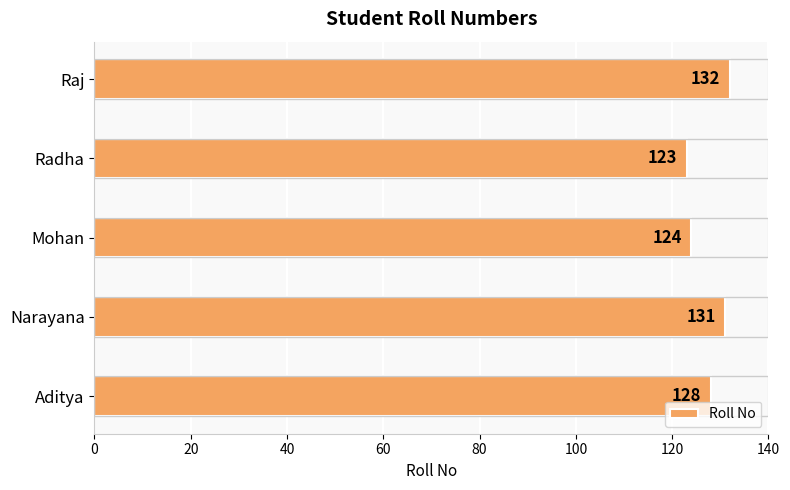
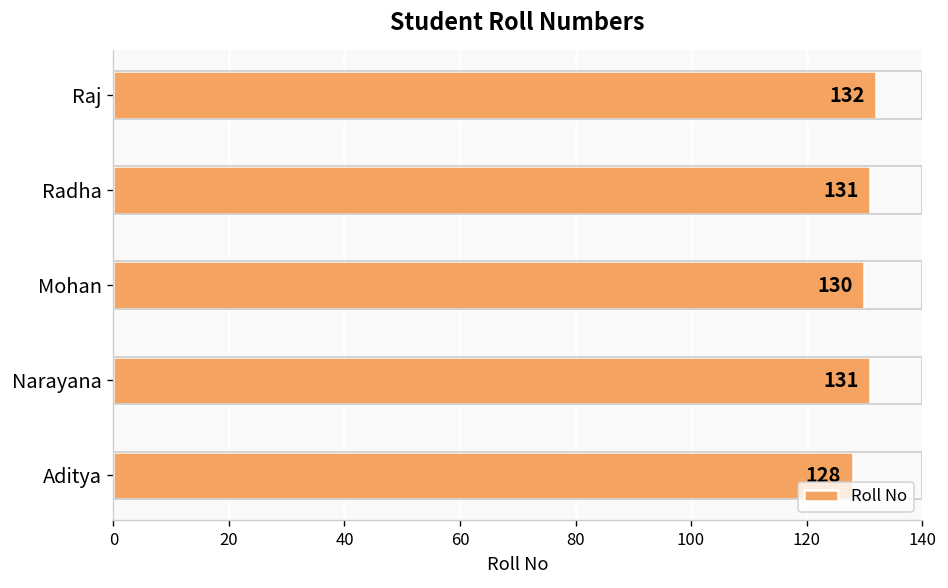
Radha: 123 -> 131
Mohan: 124 -> 130
